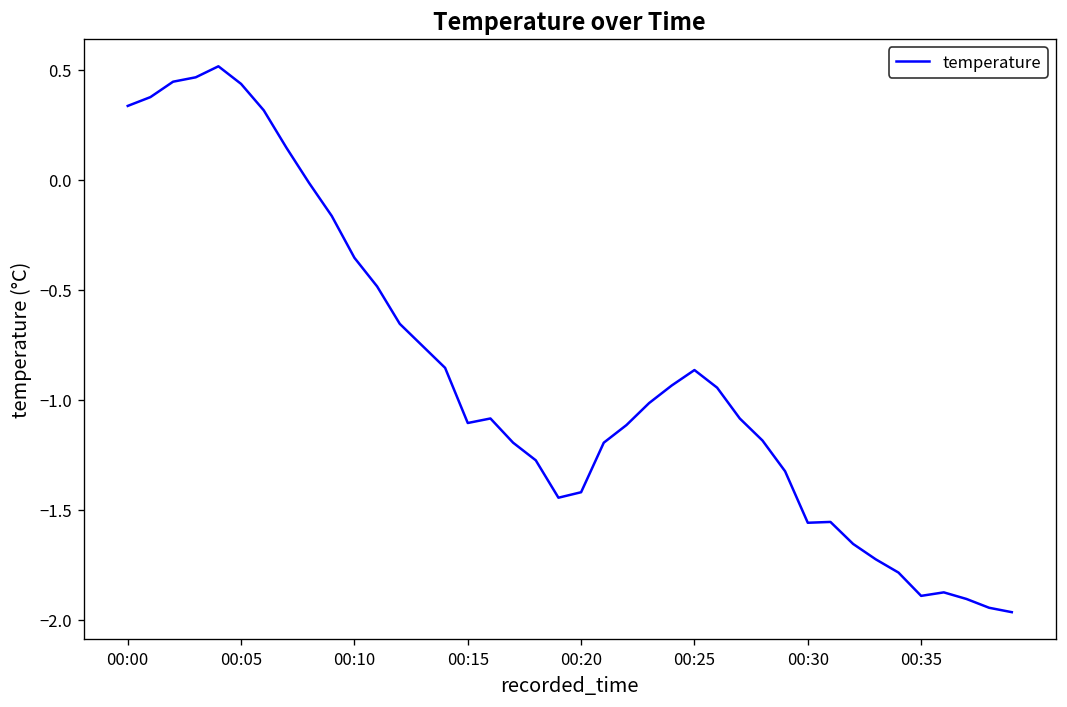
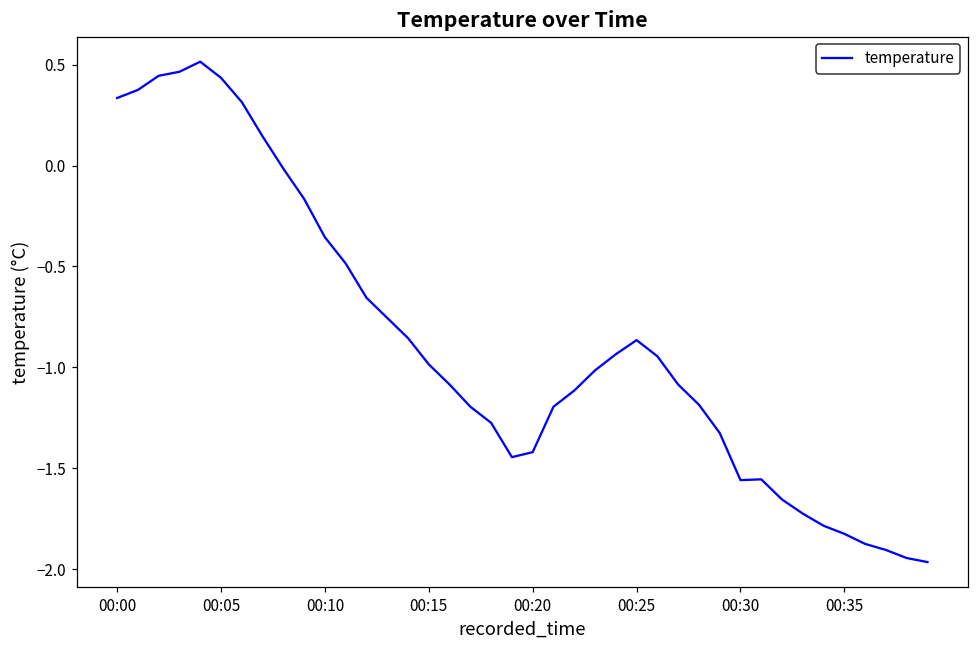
00:15: -1.11 -> -0.99
00:35: -1.89 -> -1.83
